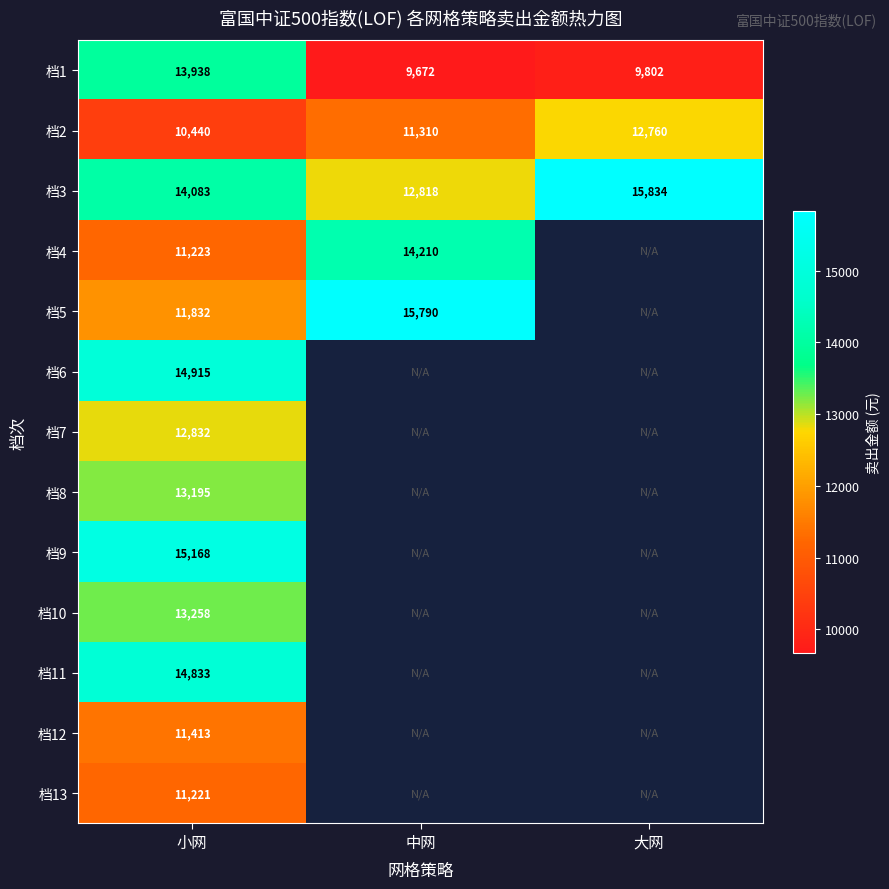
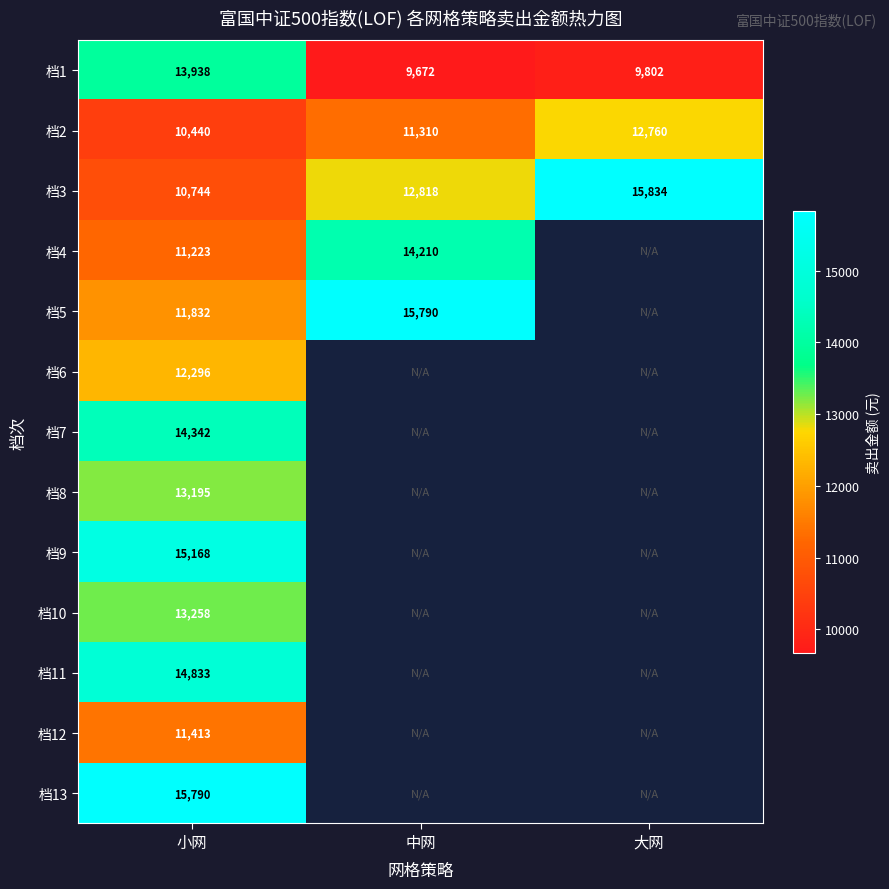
档3, 小网: 14,083 -> 10,744
档6, 小网: 14,915 -> 12,296
档7, 小网: 12,832 -> 14,342
档13, 小网: 11,221 -> 15,790
